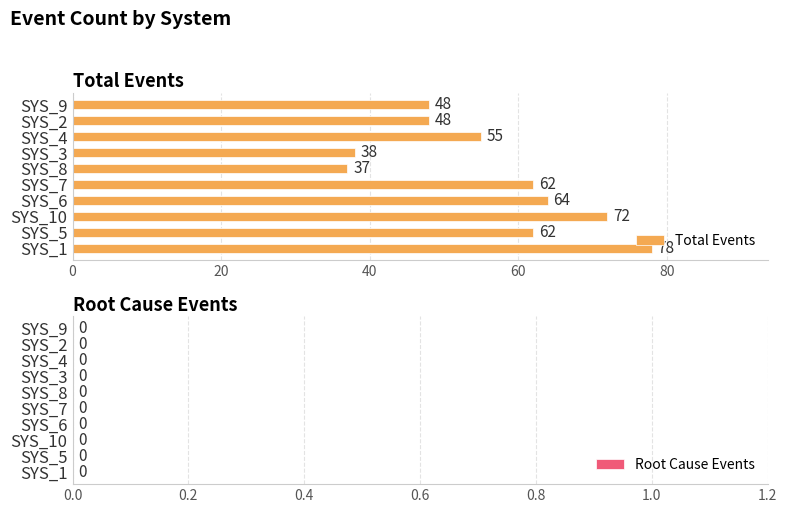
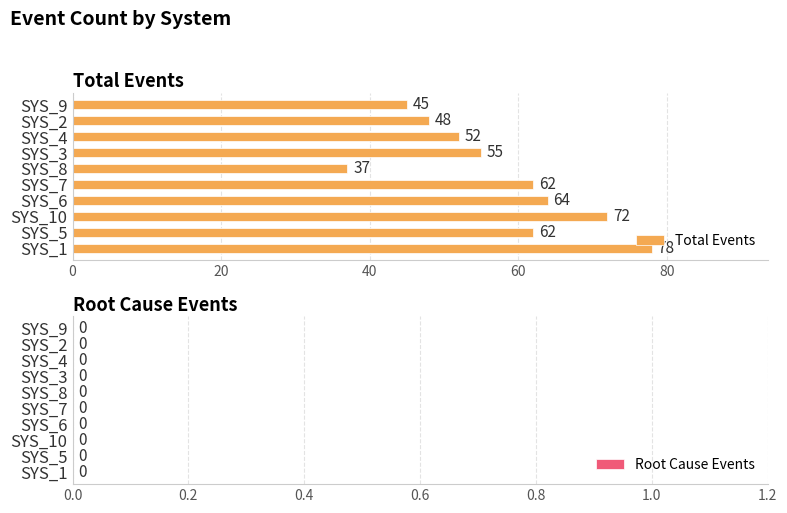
Total Events, SYS_9: 48 -> 45
Total Events, SYS_4: 55 -> 52
Total Events, SYS_3: 38 -> 55
